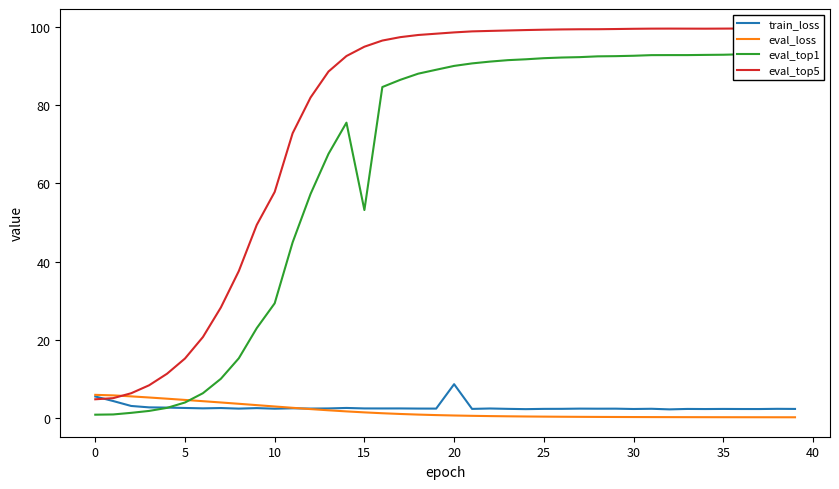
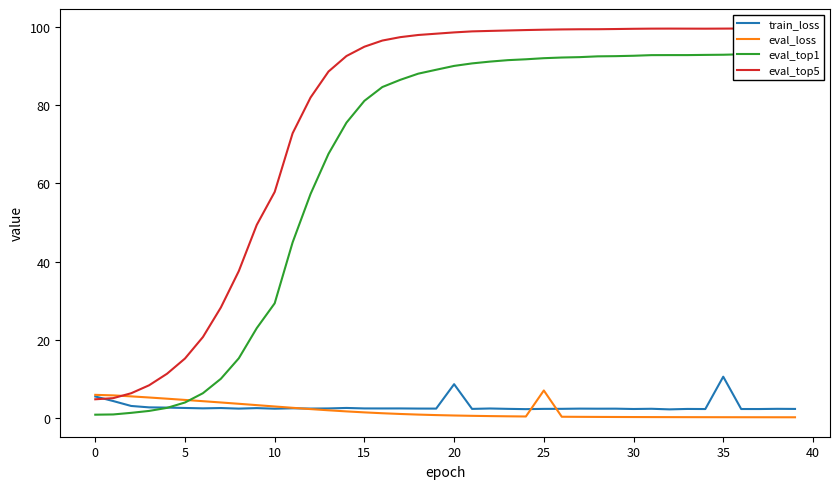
eval_top1, 15: 53 -> 81
eval_loss, 25: 0 -> 7
train_loss, 35: 2 -> 11
